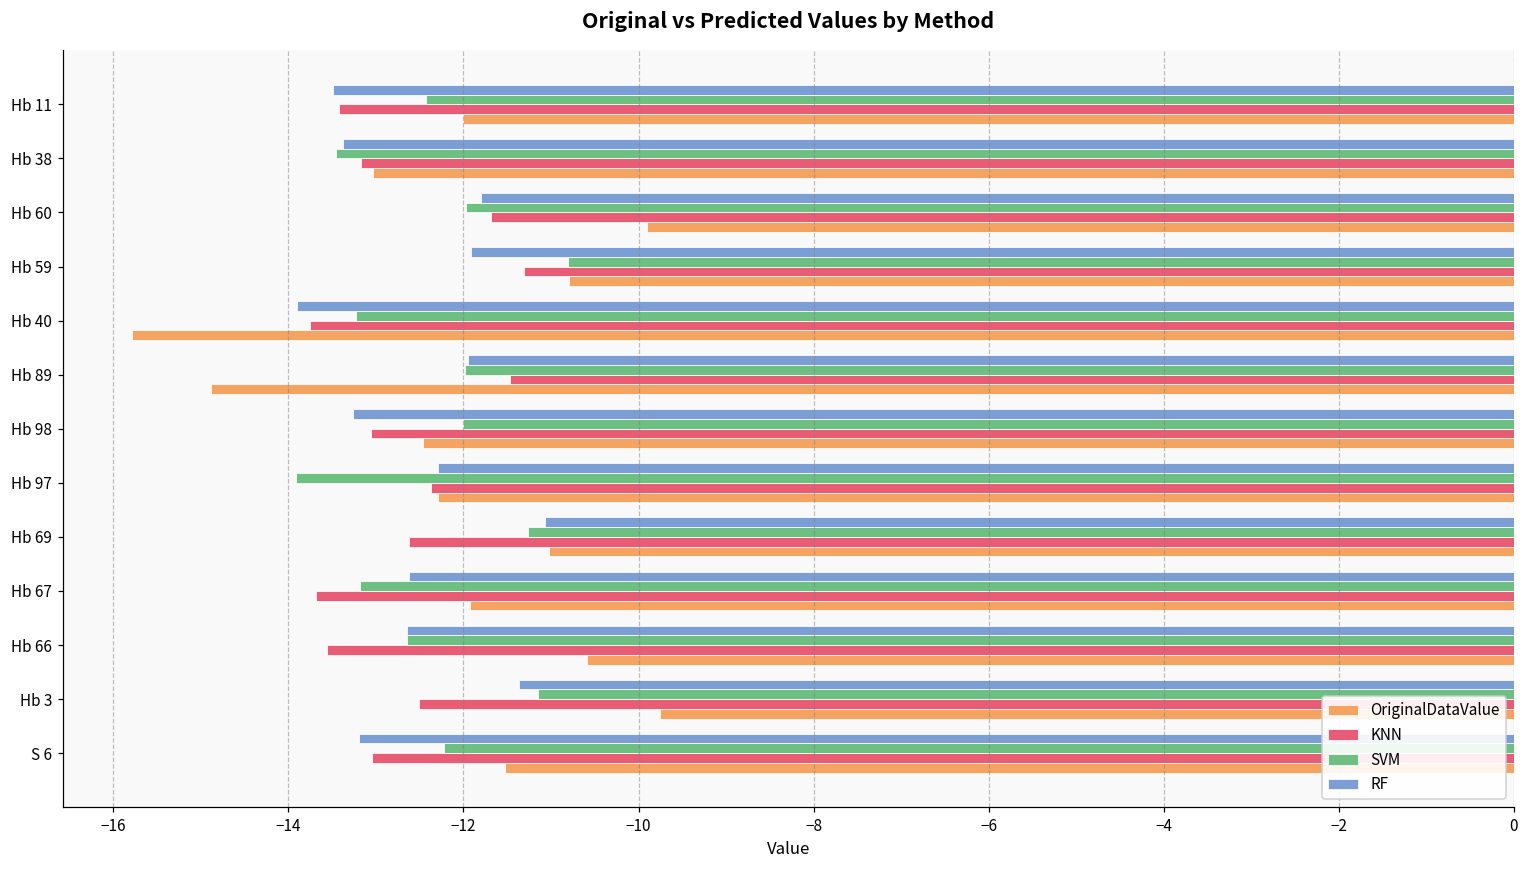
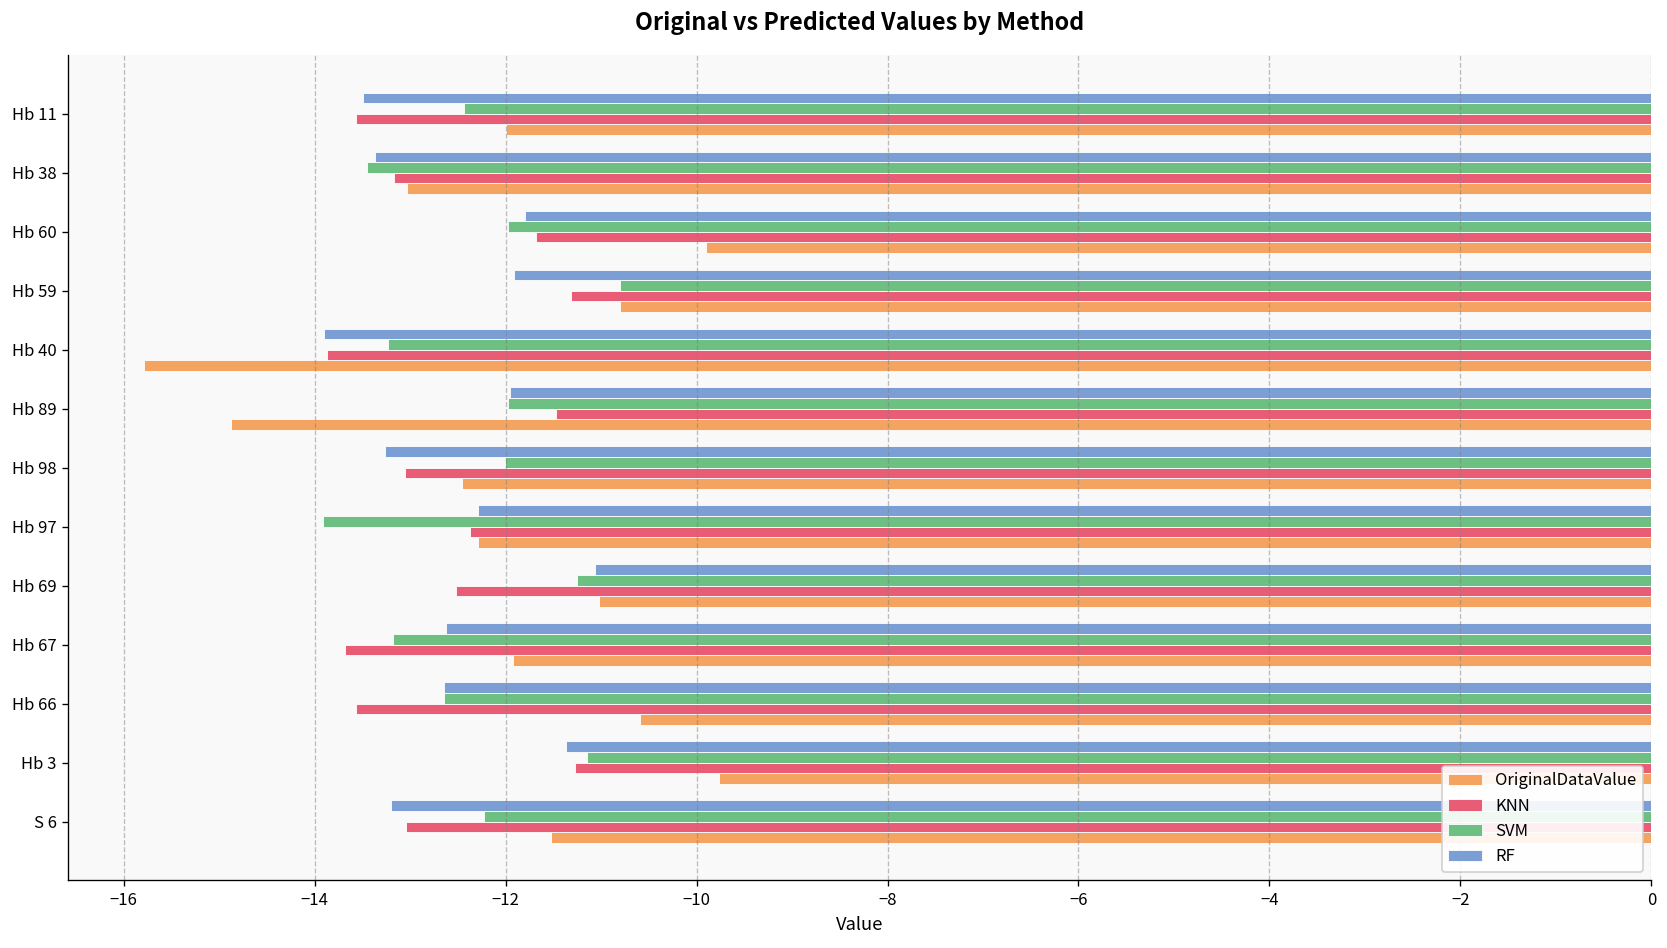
KNN, Hb 11: -13.4 -> -13.6
KNN, Hb 40: -13.8 -> -13.9
KNN, Hb 69: -12.6 -> -12.5
KNN, Hb 3: -12.5 -> -11.3
